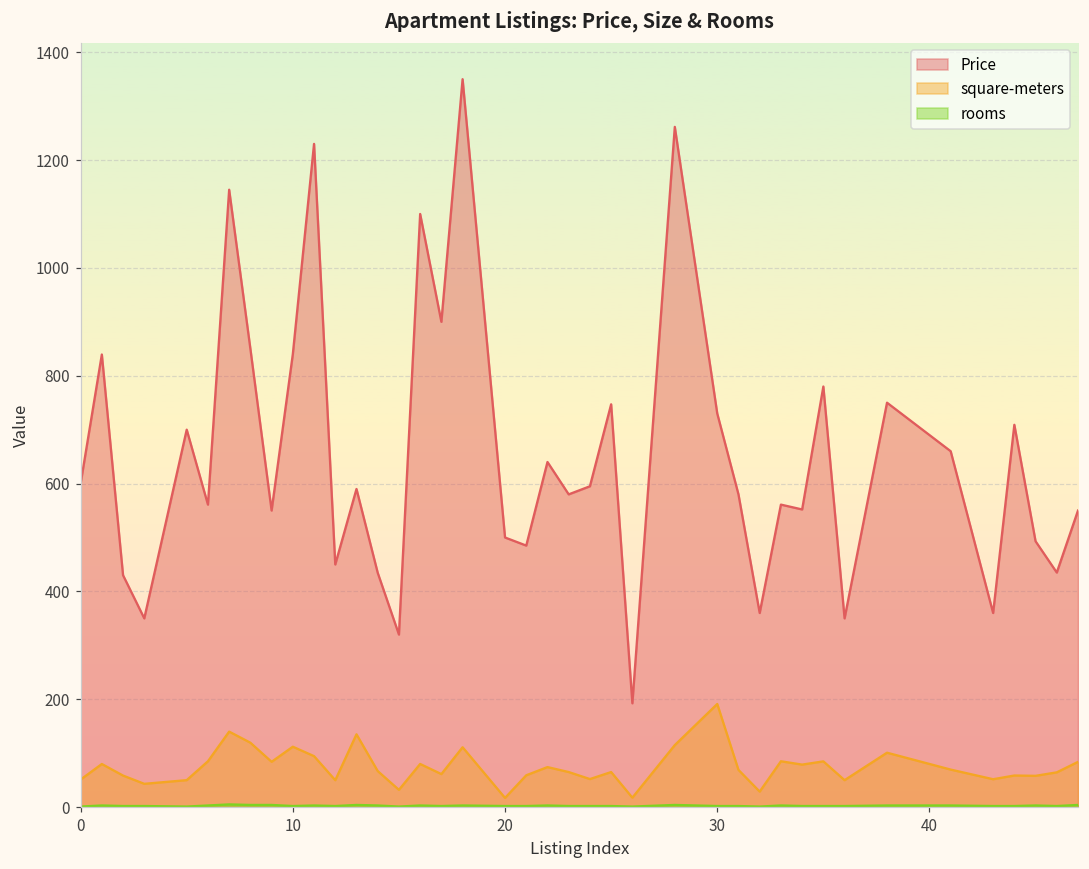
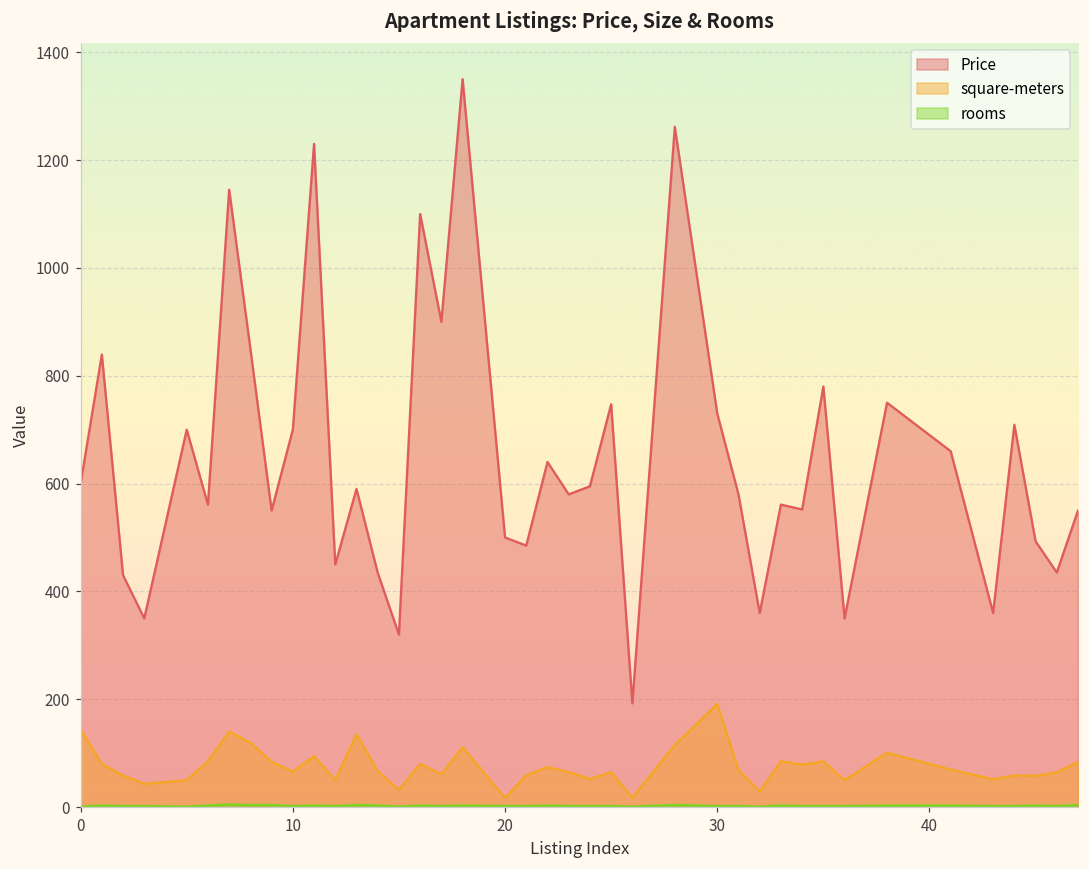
square-meters, 0: 50 -> 140
Price, 10: 840 -> 700
square-meters, 10: 110 -> 70
